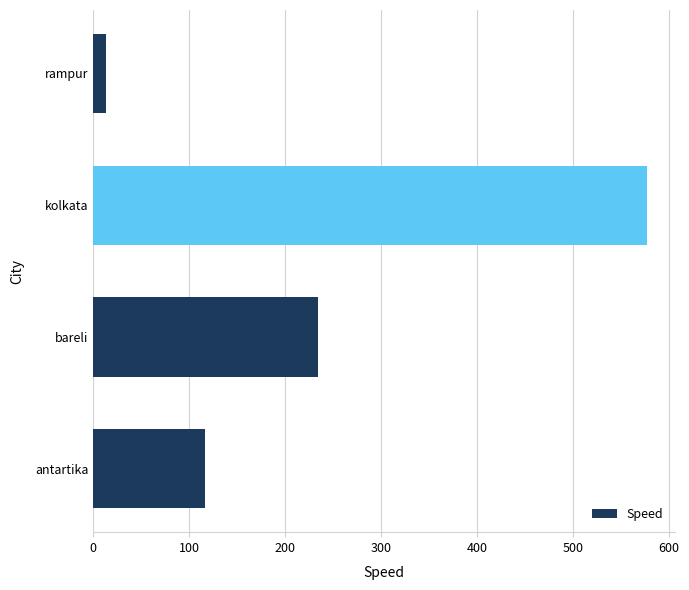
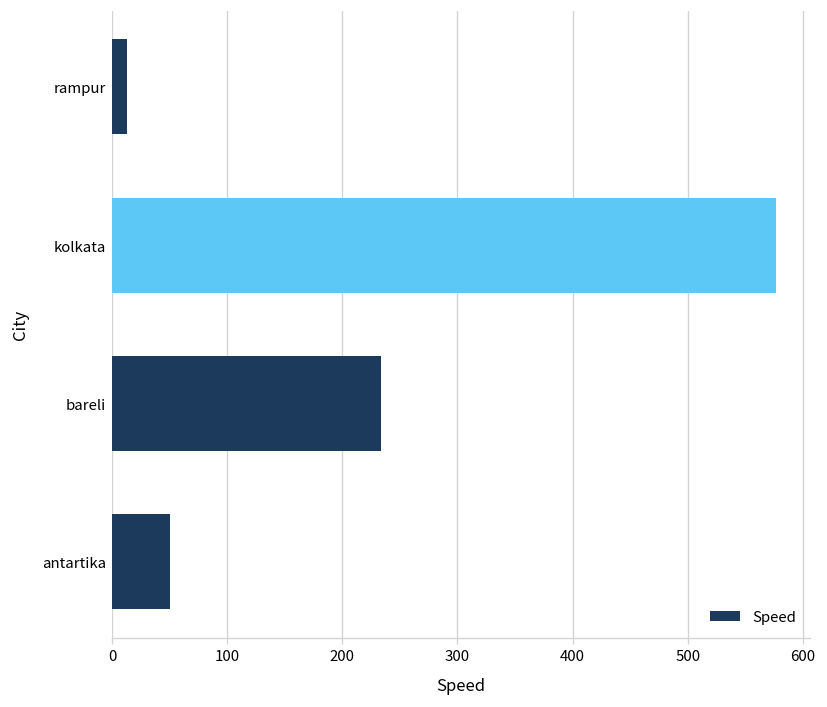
antartika: 120 -> 50
